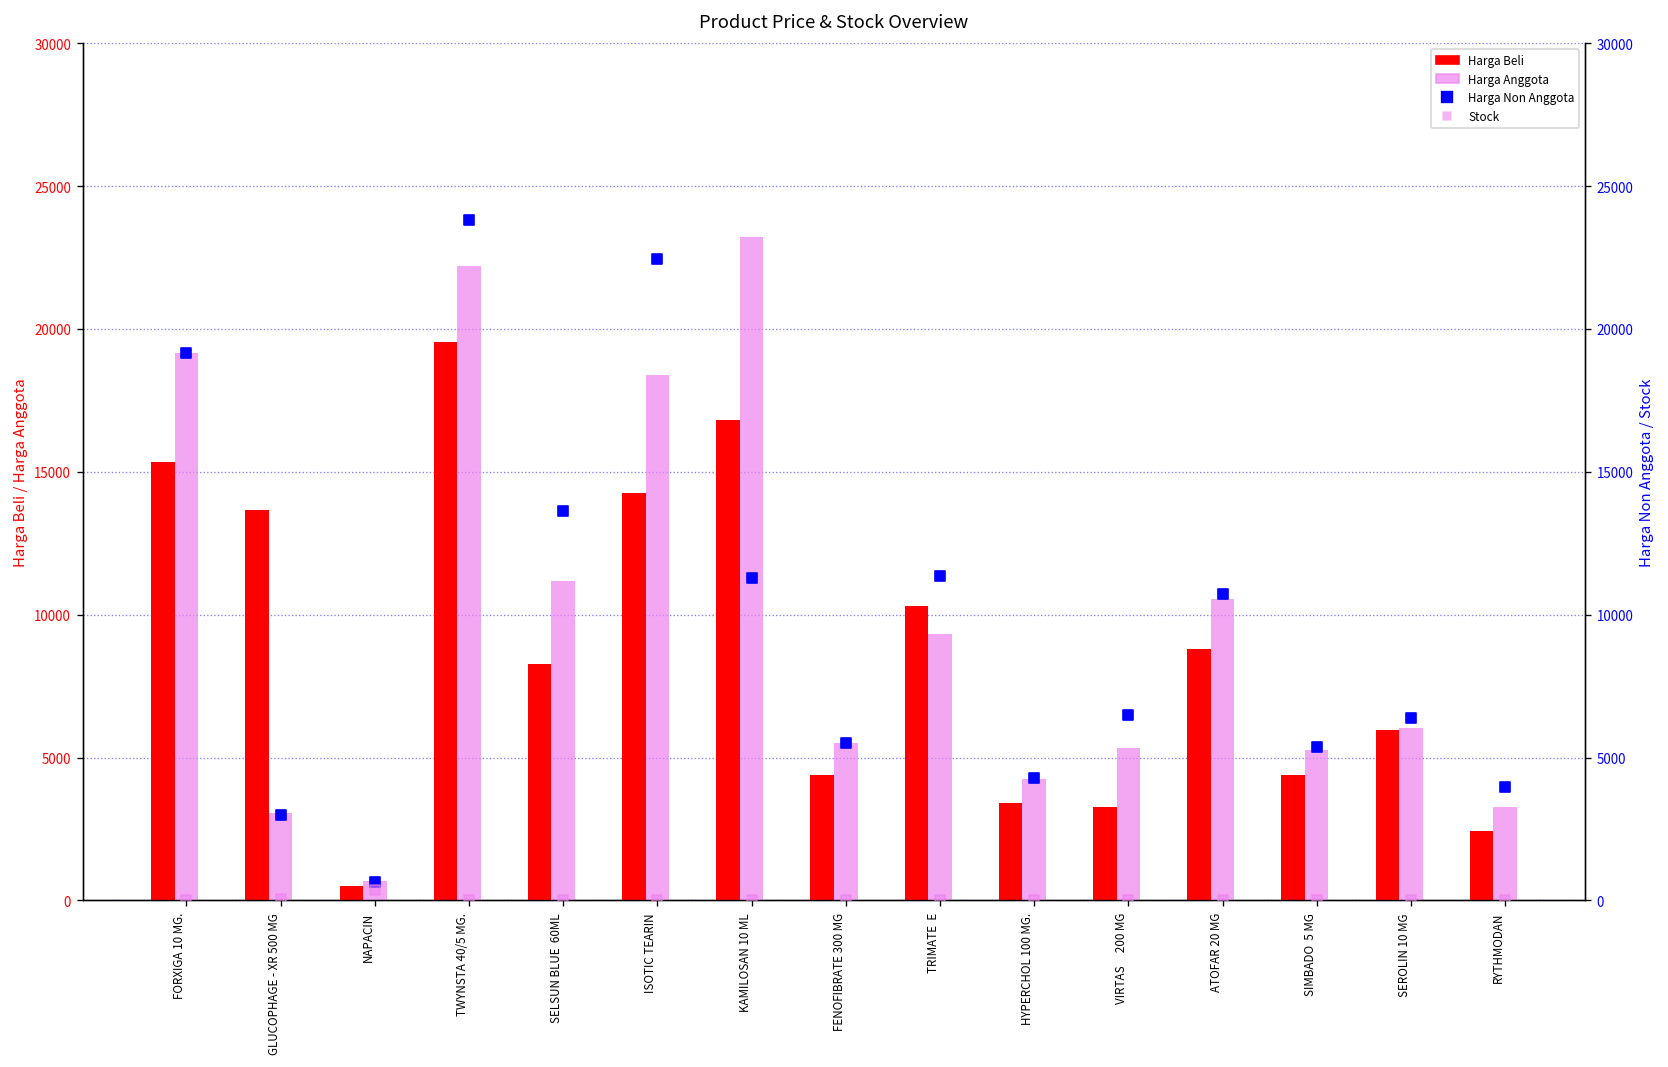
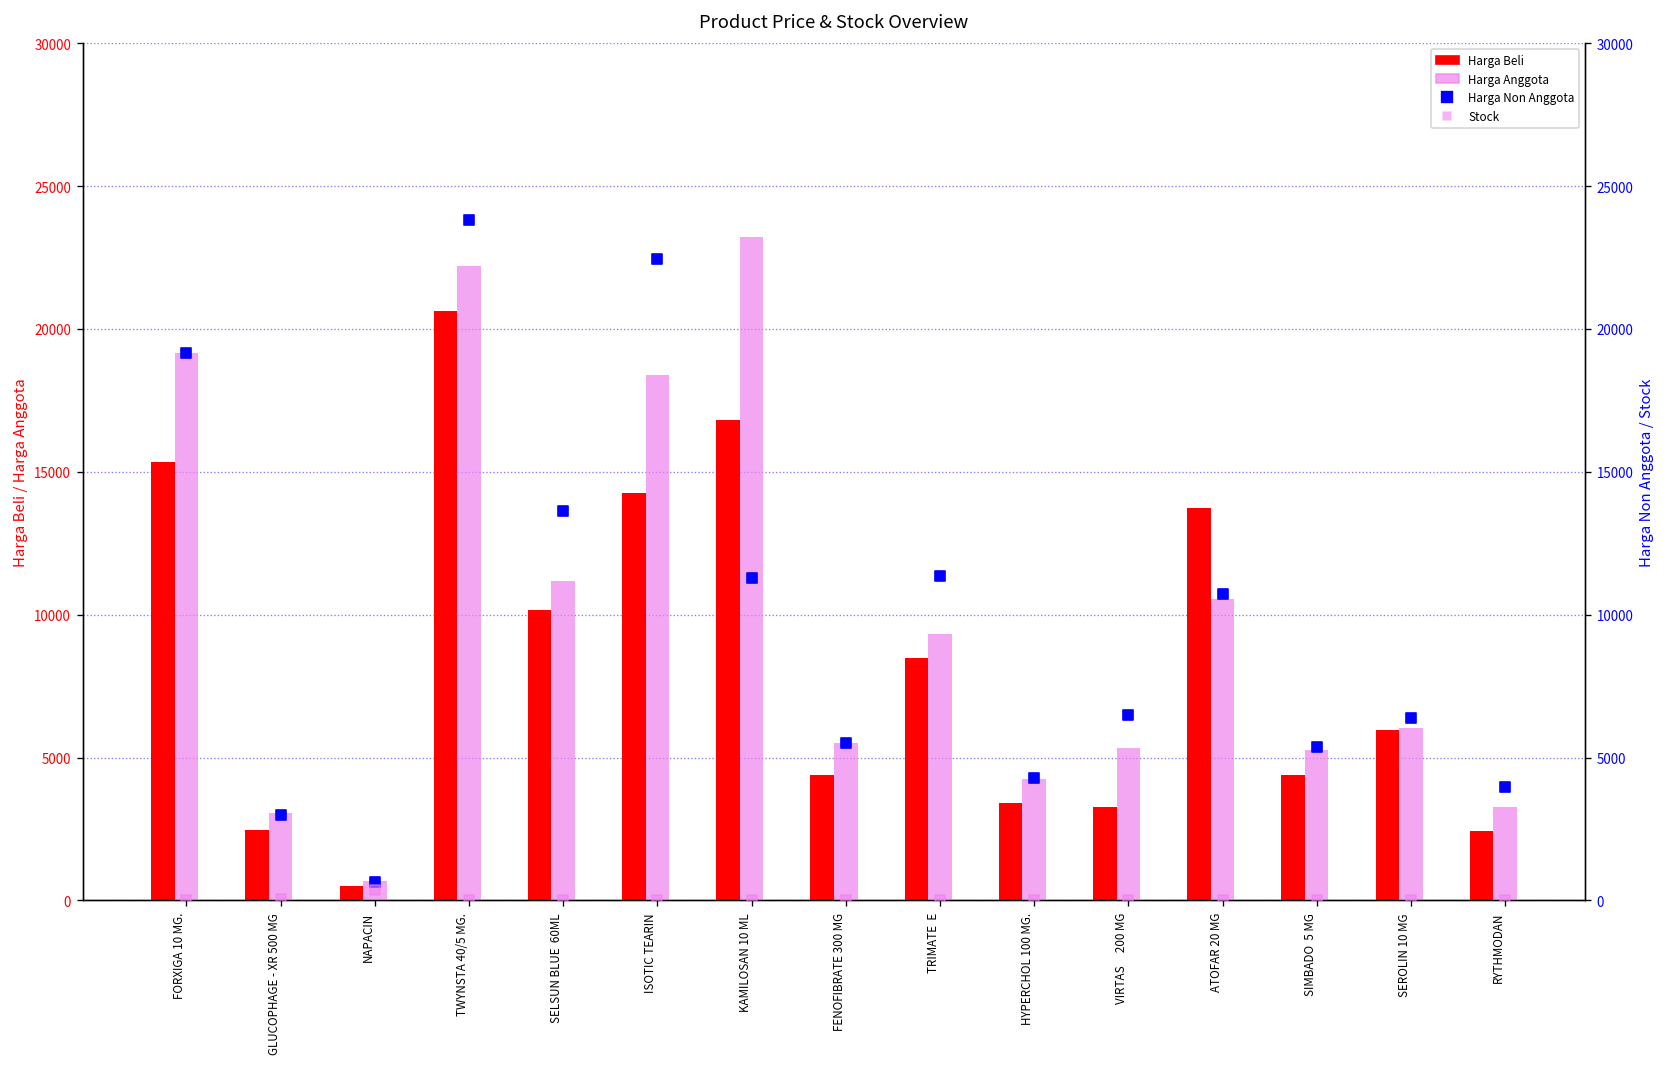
Harga Beli, GLUCOPHAGE - XR 500 MG: 13700 -> 2500
Harga Beli, TWYNSTA 40/5 MG.: 19500 -> 20600
Harga Beli, SELSUN BLUE 60ML: 8300 -> 10200
Harga Beli, TRIMATE E: 10300 -> 8500
Harga Beli, ATOFAR 20 MG: 8800 -> 13700
